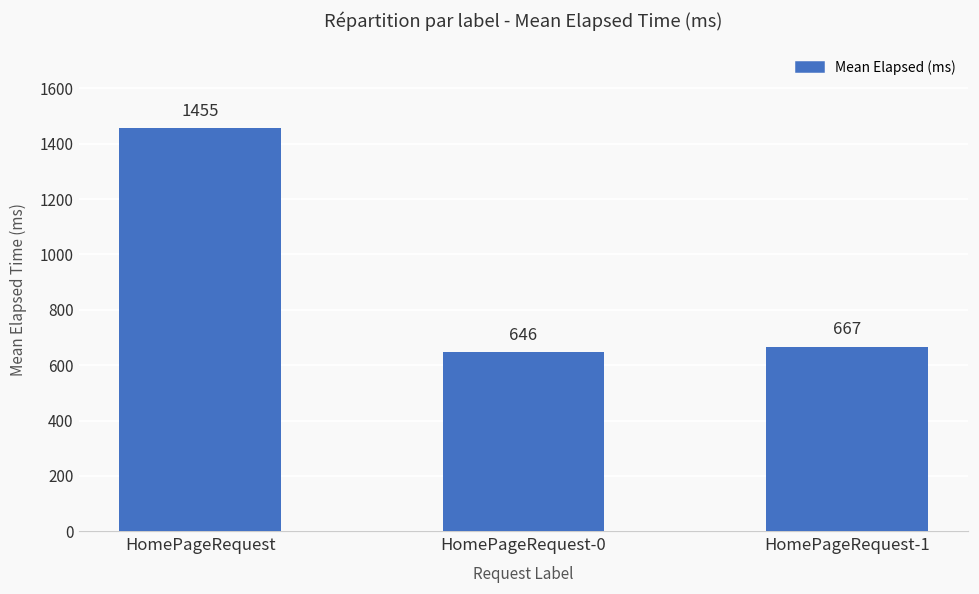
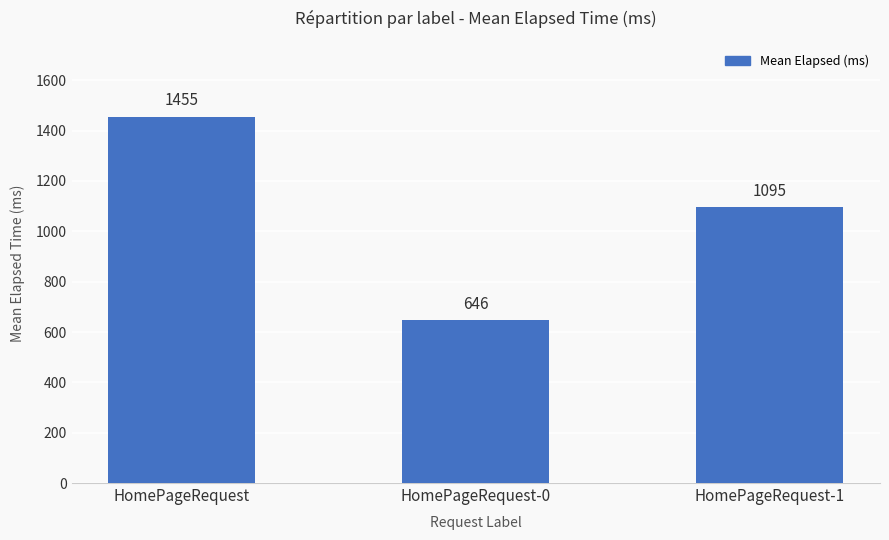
HomePageRequest-1: 667 -> 1095
